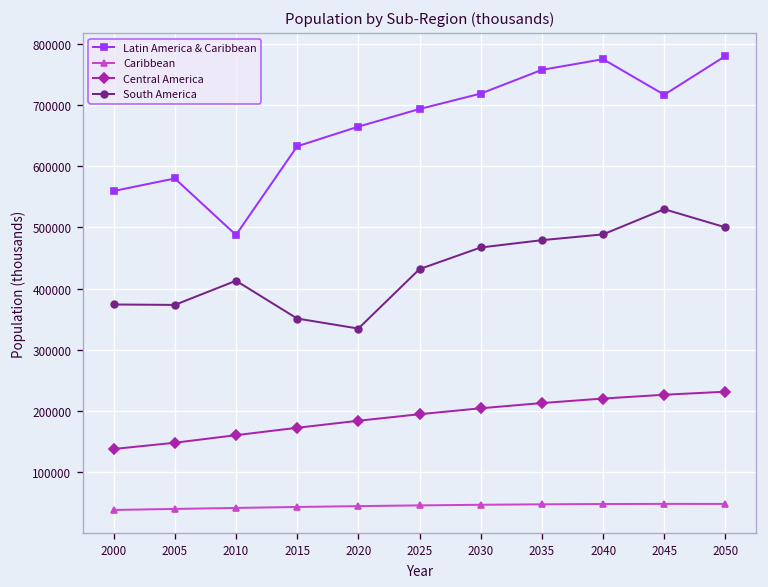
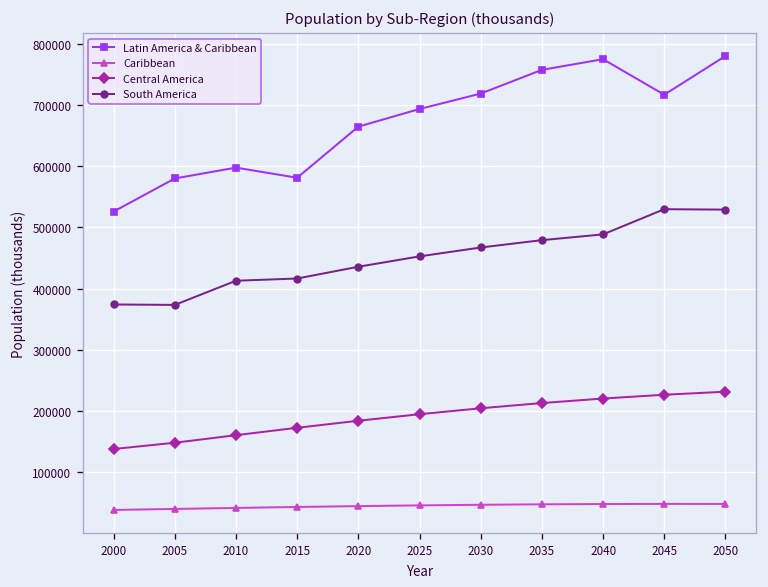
Latin America & Caribbean, 2000: 560000 -> 530000
Latin America & Caribbean, 2010: 490000 -> 600000
Latin America & Caribbean, 2015: 630000 -> 580000
South America, 2015: 350000 -> 420000
South America, 2020: 330000 -> 440000
South America, 2025: 430000 -> 450000
South America, 2050: 500000 -> 530000
